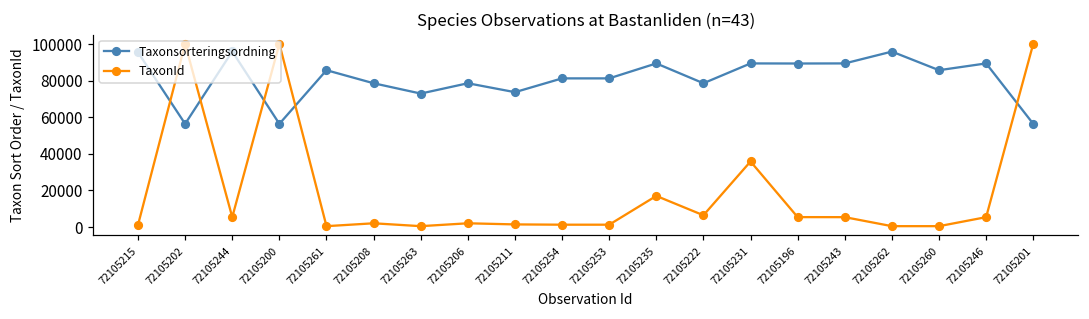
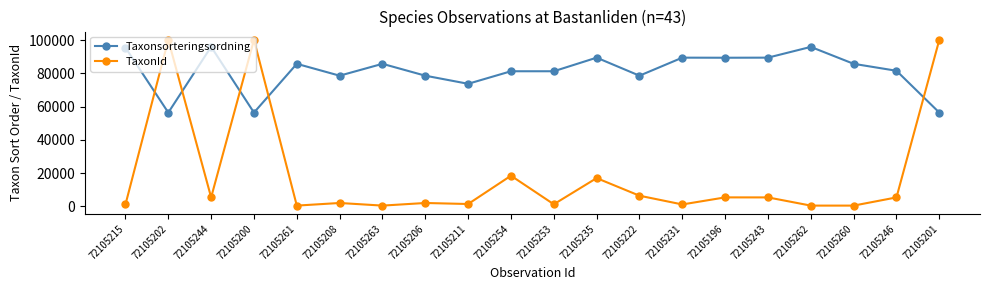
Taxonsorteringsordning, 72105263: 73000 -> 86000
TaxonId, 72105254: 1000 -> 18000
TaxonId, 72105231: 36000 -> 1000
Taxonsorteringsordning, 72105246: 89000 -> 82000
